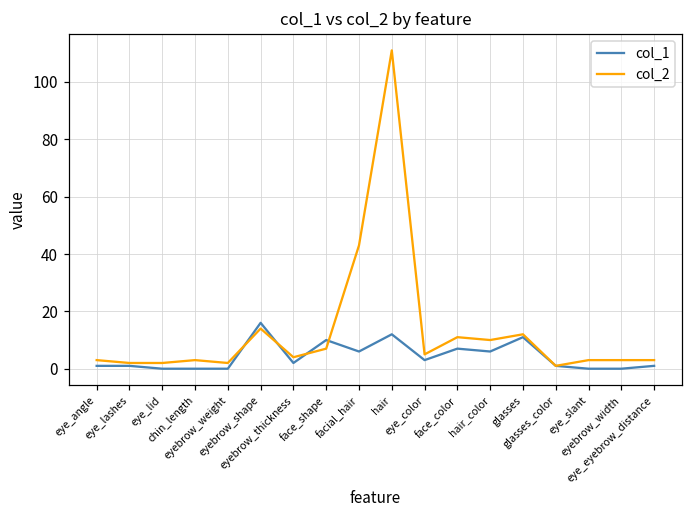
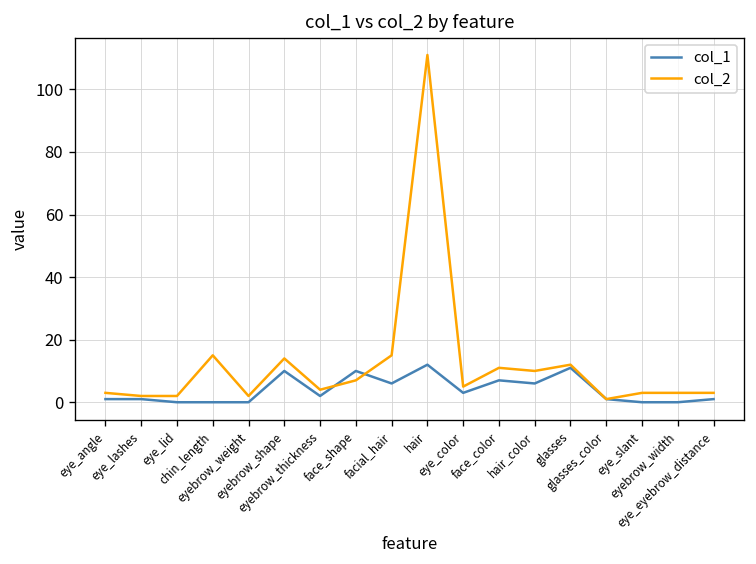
col_2, chin_length: 3 -> 15
col_1, eyebrow_shape: 16 -> 10
col_2, facial_hair: 43 -> 15
